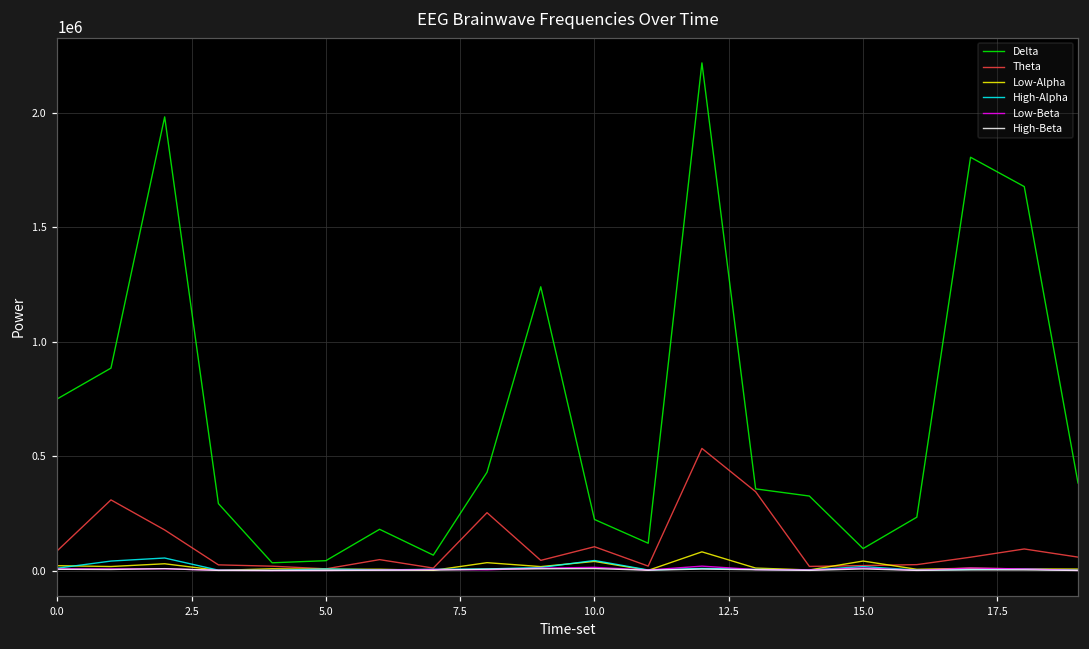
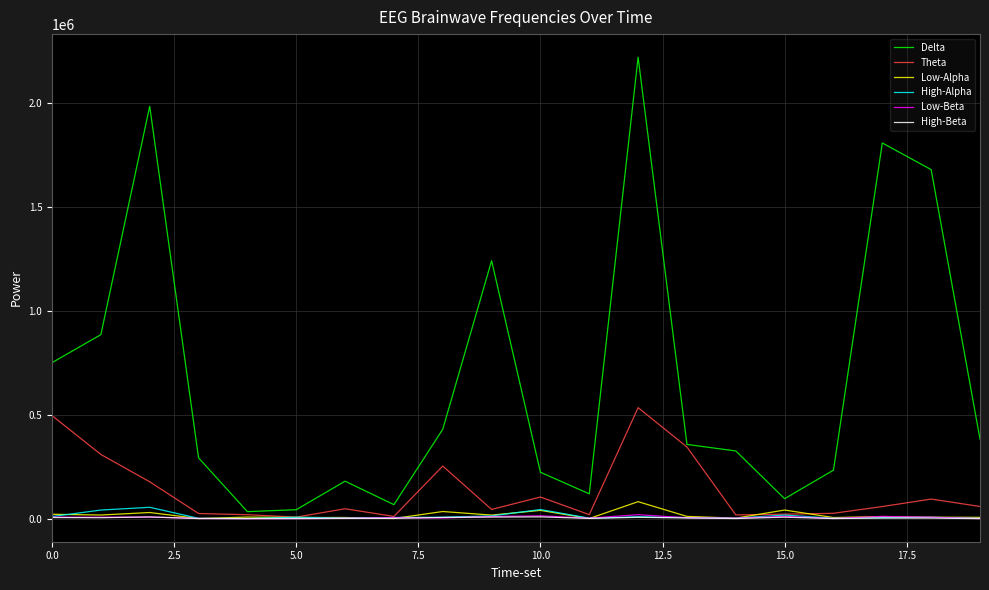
Theta, 0.0: 90000 -> 500000
